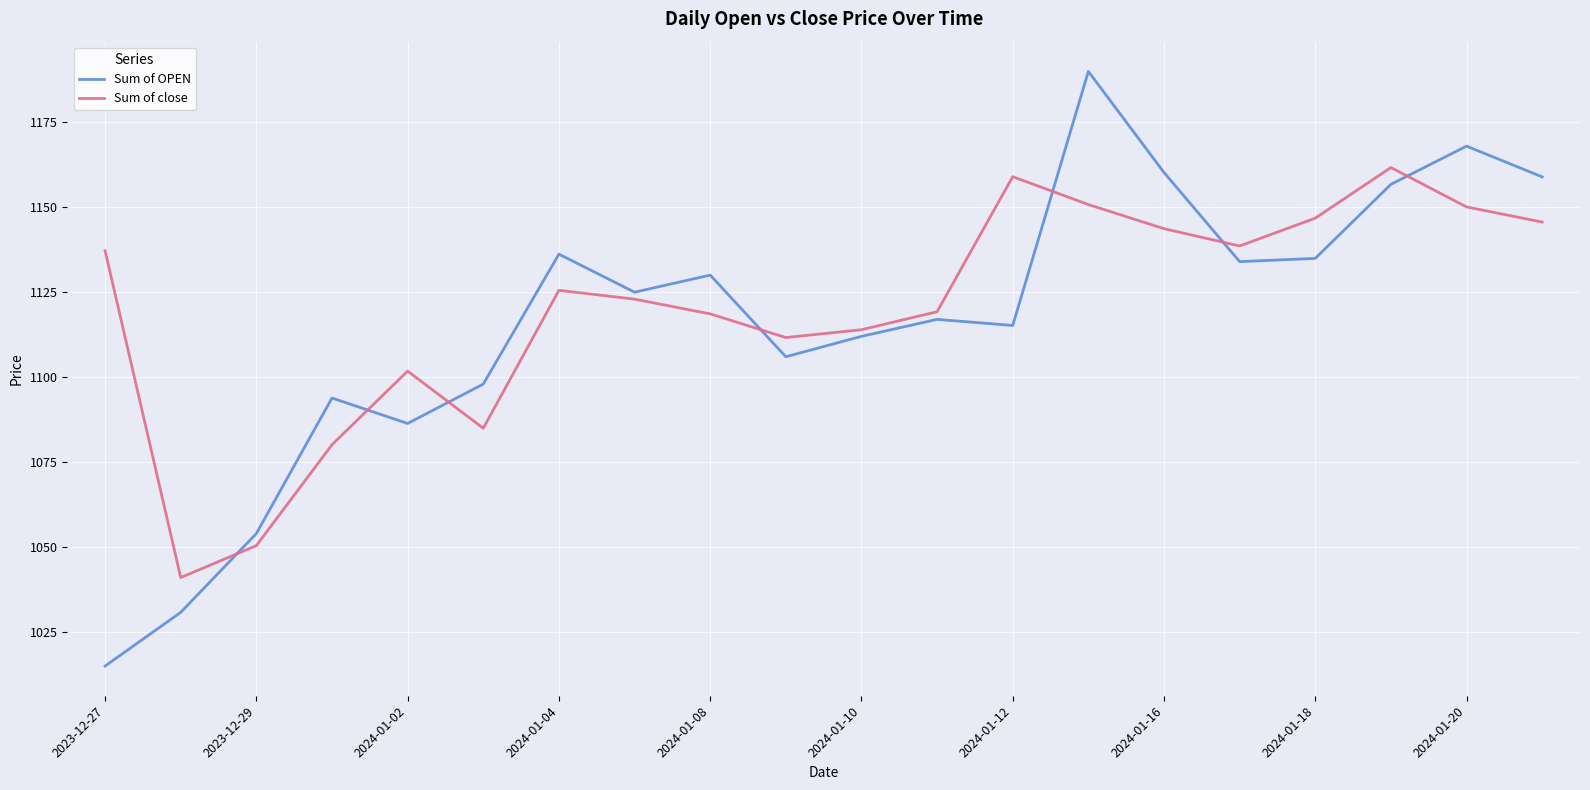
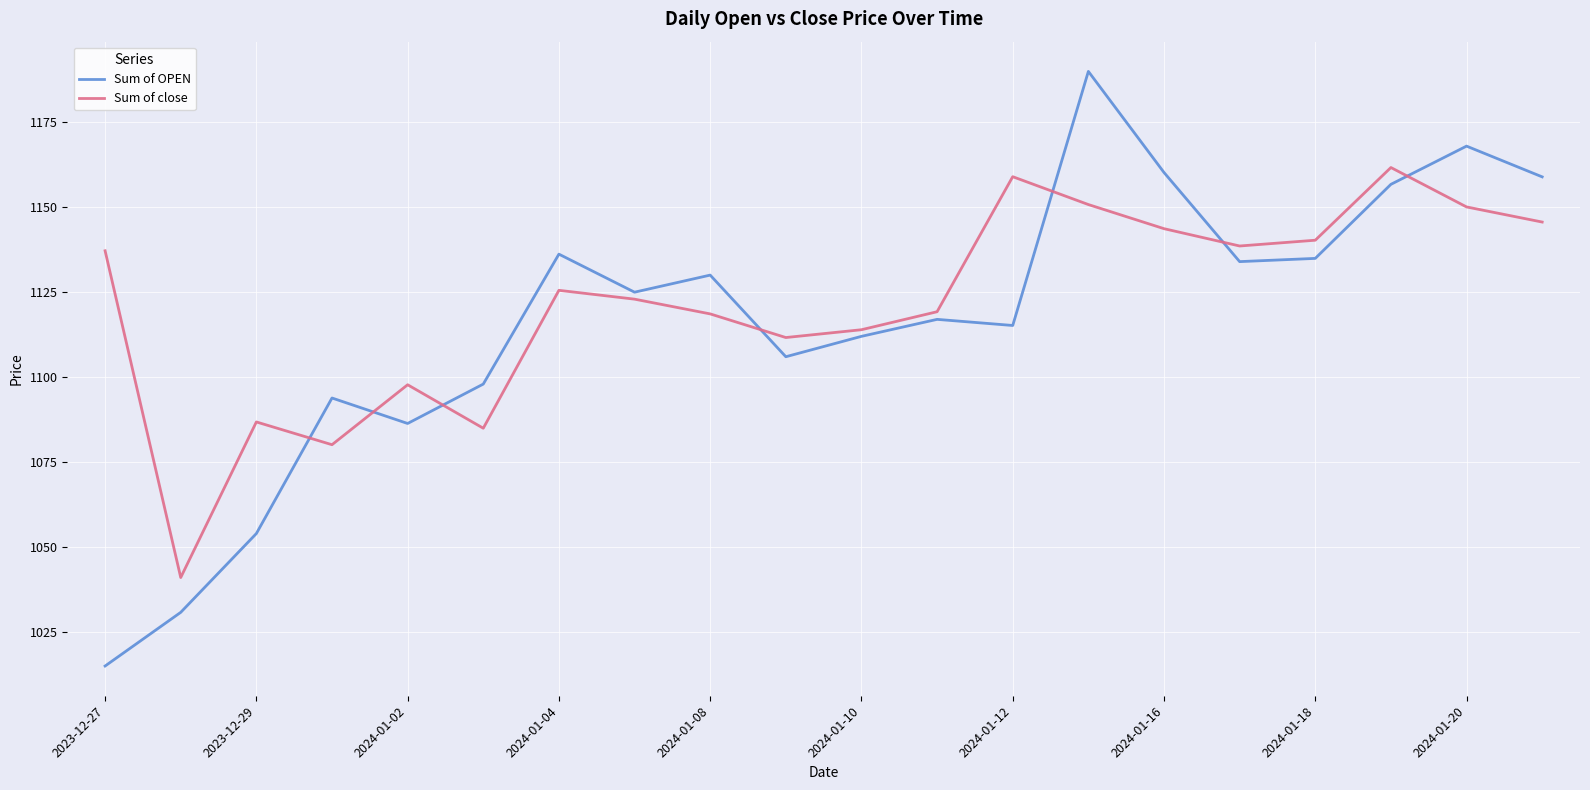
Sum of close, 2023-12-29: 1050 -> 1087
Sum of close, 2024-01-02: 1102 -> 1098
Sum of close, 2024-01-18: 1147 -> 1140
